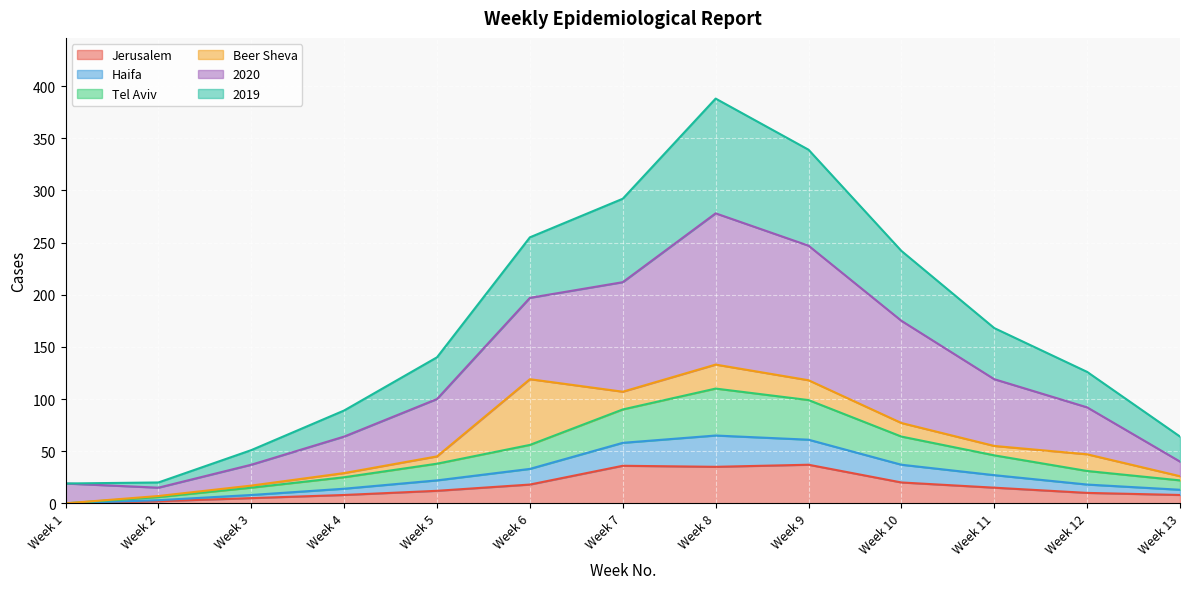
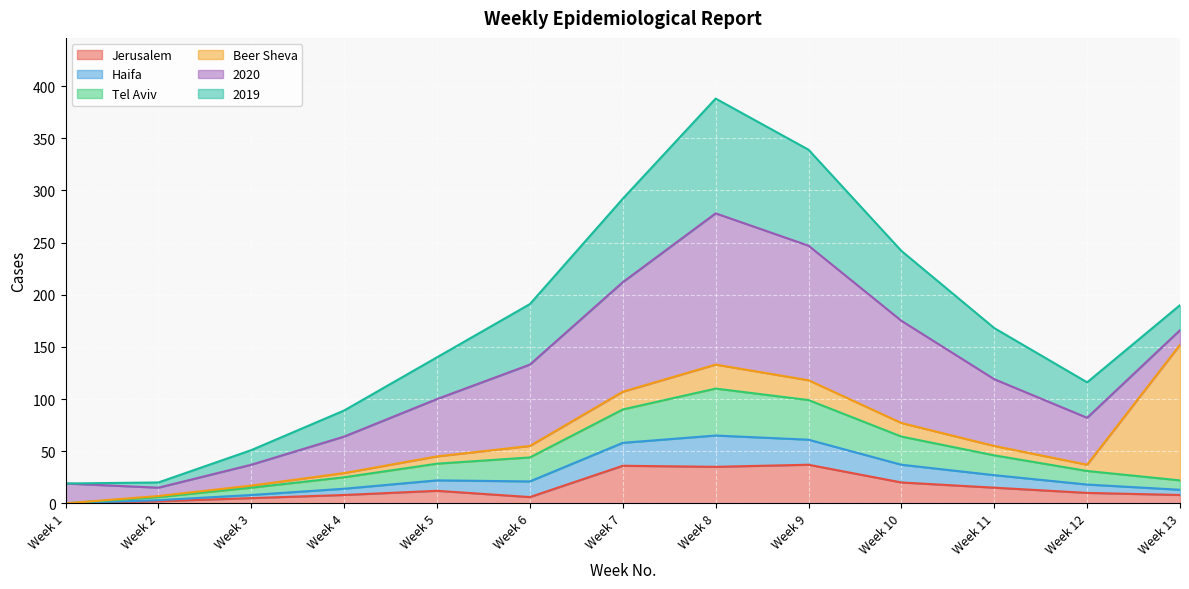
Jerusalem, Week 6: 18 -> 6
Beer Sheva, Week 6: 63 -> 11
Beer Sheva, Week 12: 16 -> 6
Beer Sheva, Week 13: 4 -> 130
